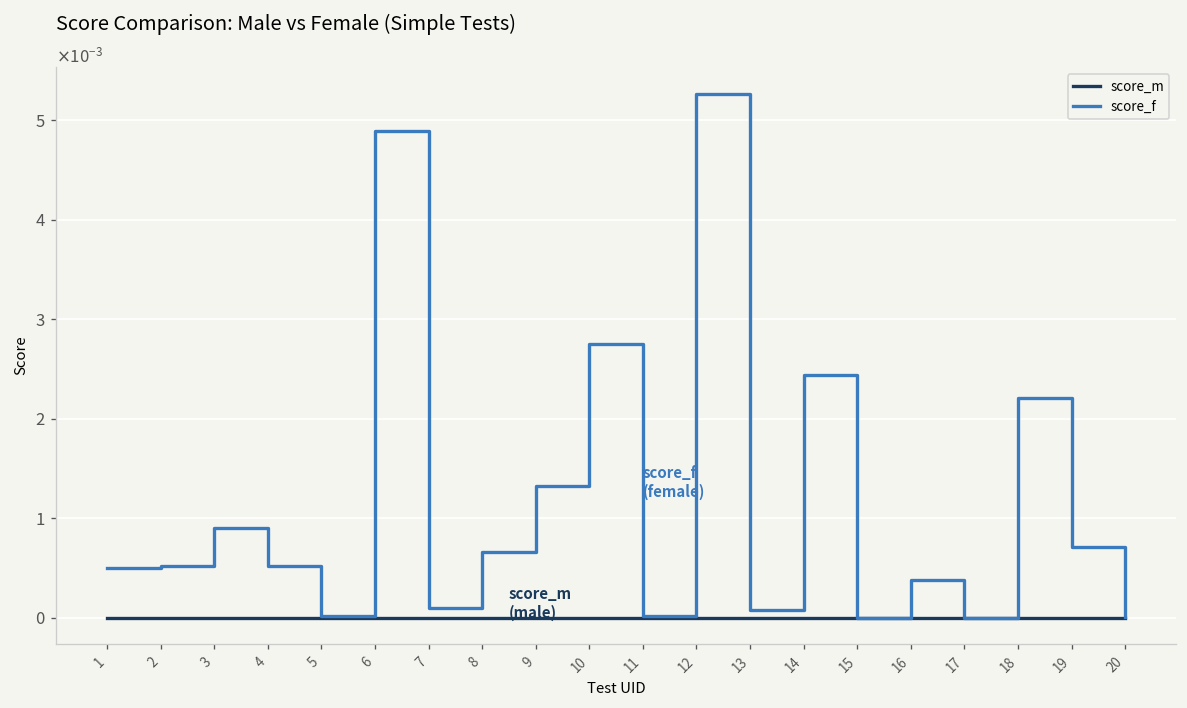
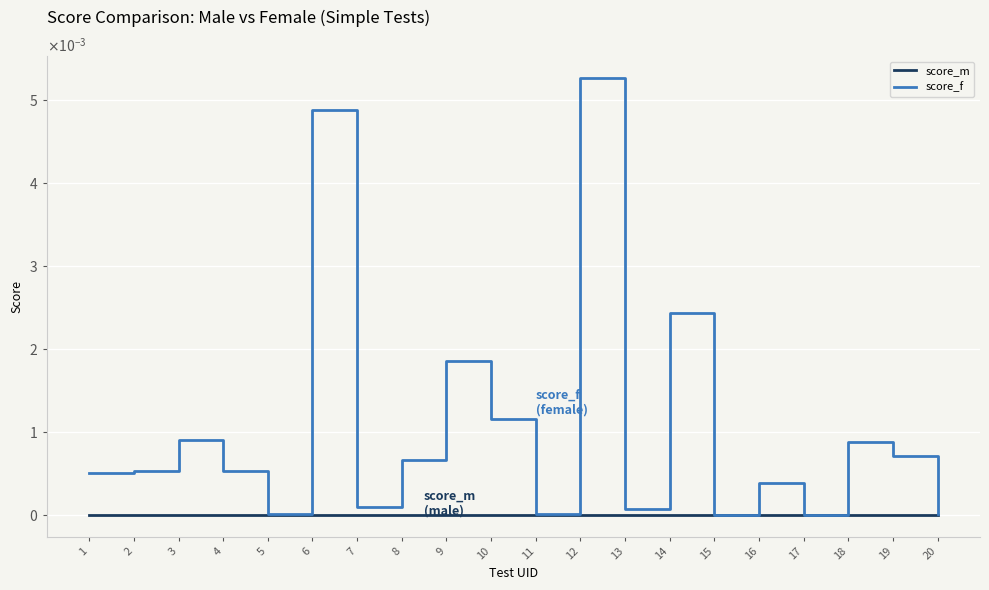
score_f, 9: 0.0013 -> 0.0019
score_f, 10: 0.0028 -> 0.0012
score_f, 18: 0.0022 -> 0.0009
